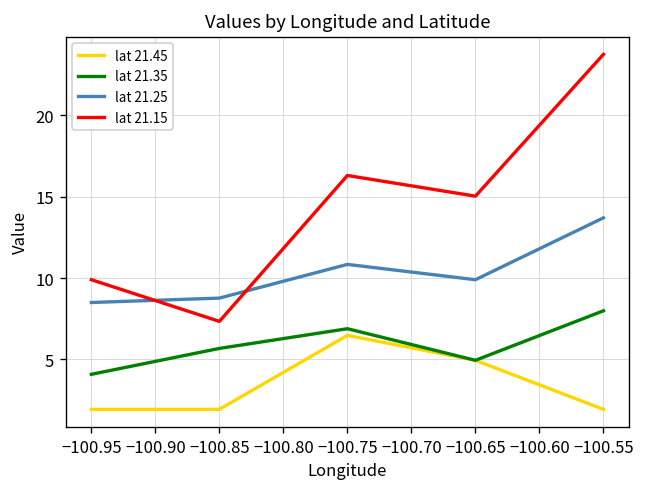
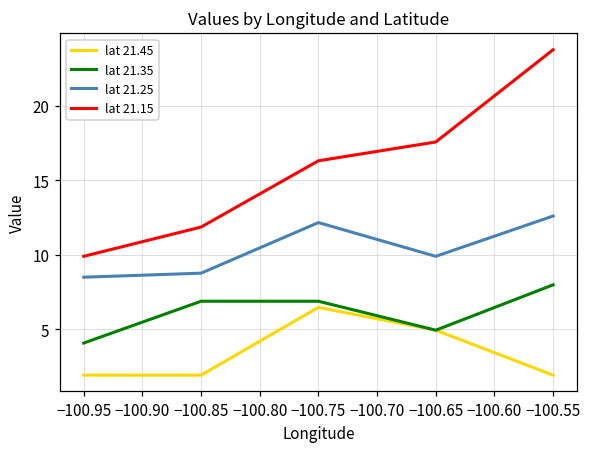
lat 21.35, −100.85: 5.7 -> 6.9
lat 21.15, −100.85: 7.3 -> 11.9
lat 21.25, −100.75: 10.8 -> 12.2
lat 21.15, −100.65: 15.0 -> 17.6
lat 21.25, −100.55: 13.7 -> 12.6
